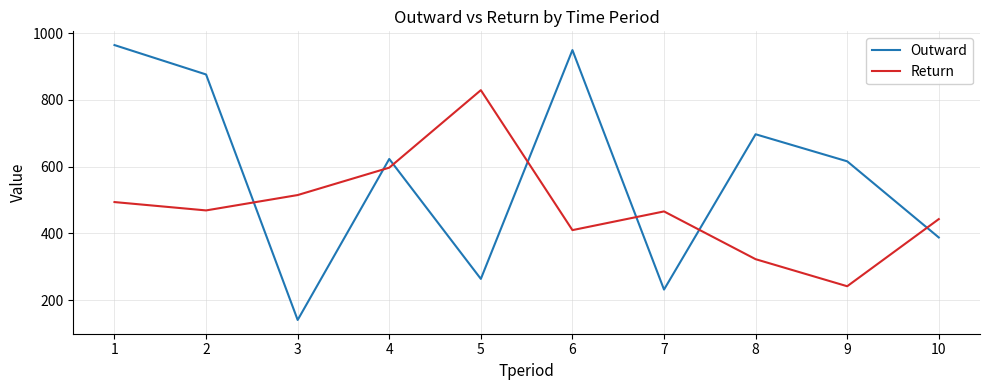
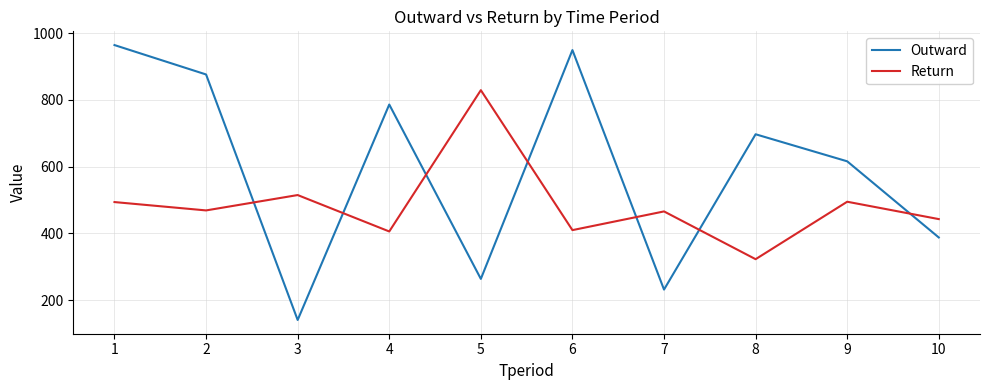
Outward, 4: 620 -> 790
Return, 4: 600 -> 410
Return, 9: 240 -> 500
